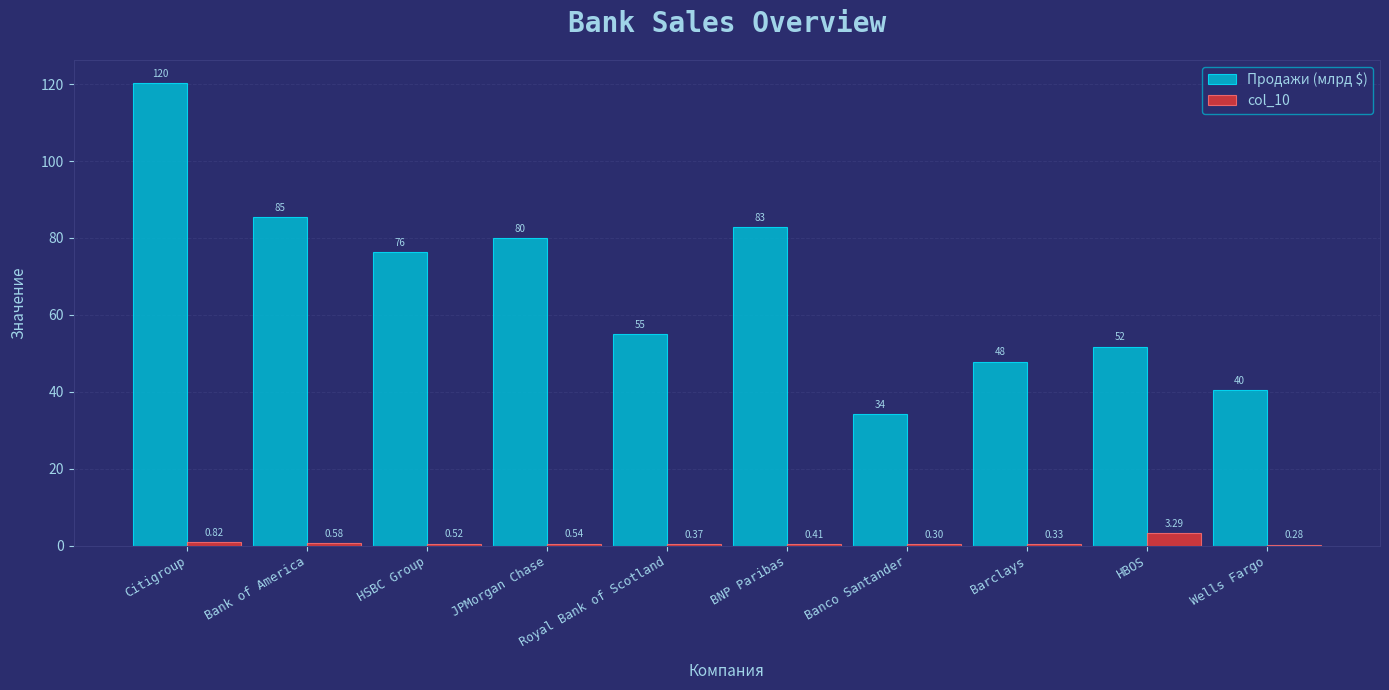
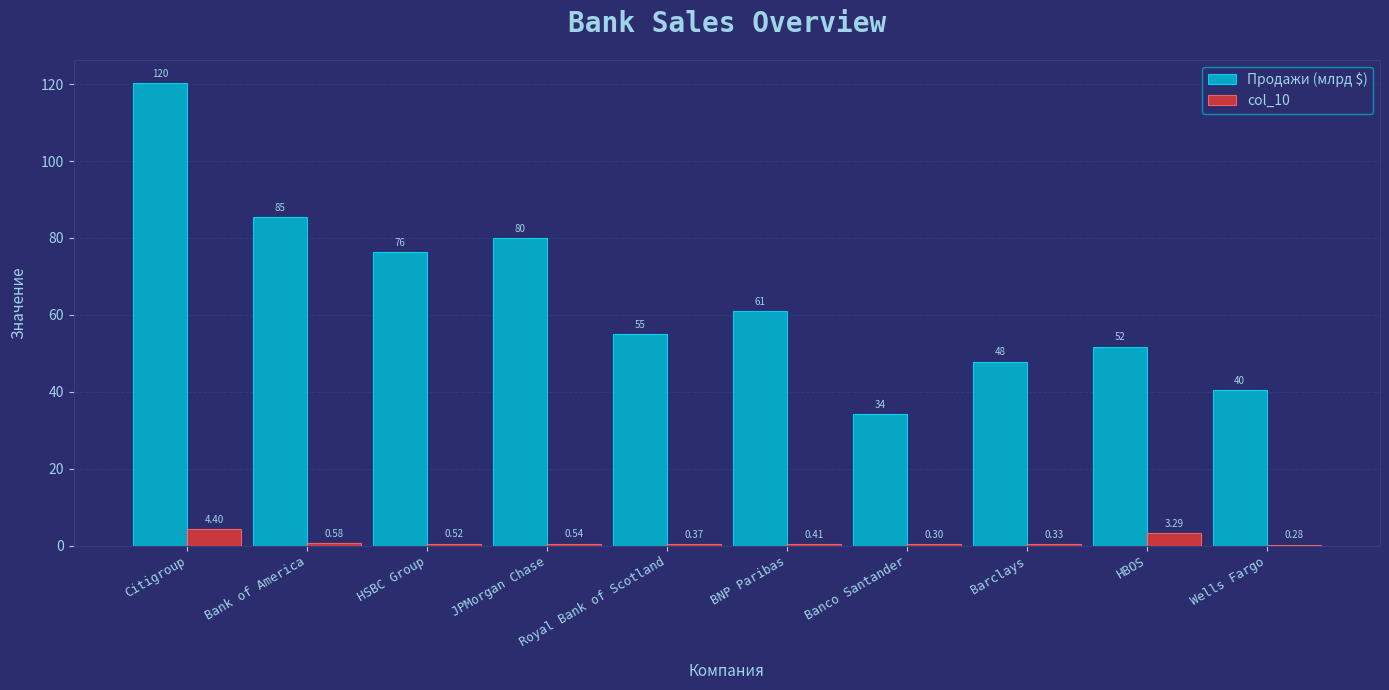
col_10, Citigroup: 0.82 -> 4.40
Продажи (млрд $), BNP Paribas: 83 -> 61
